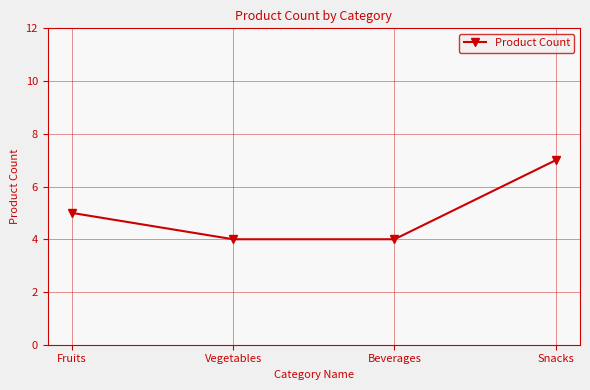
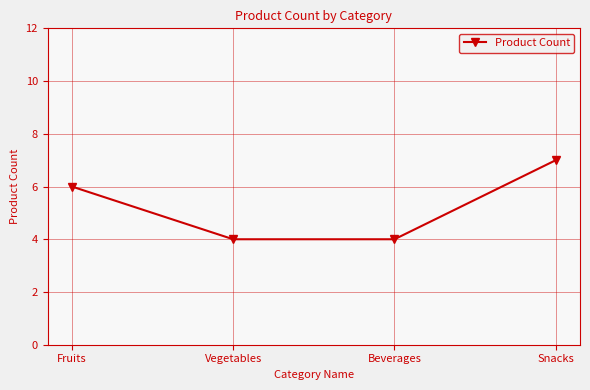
Fruits: 5 -> 6
